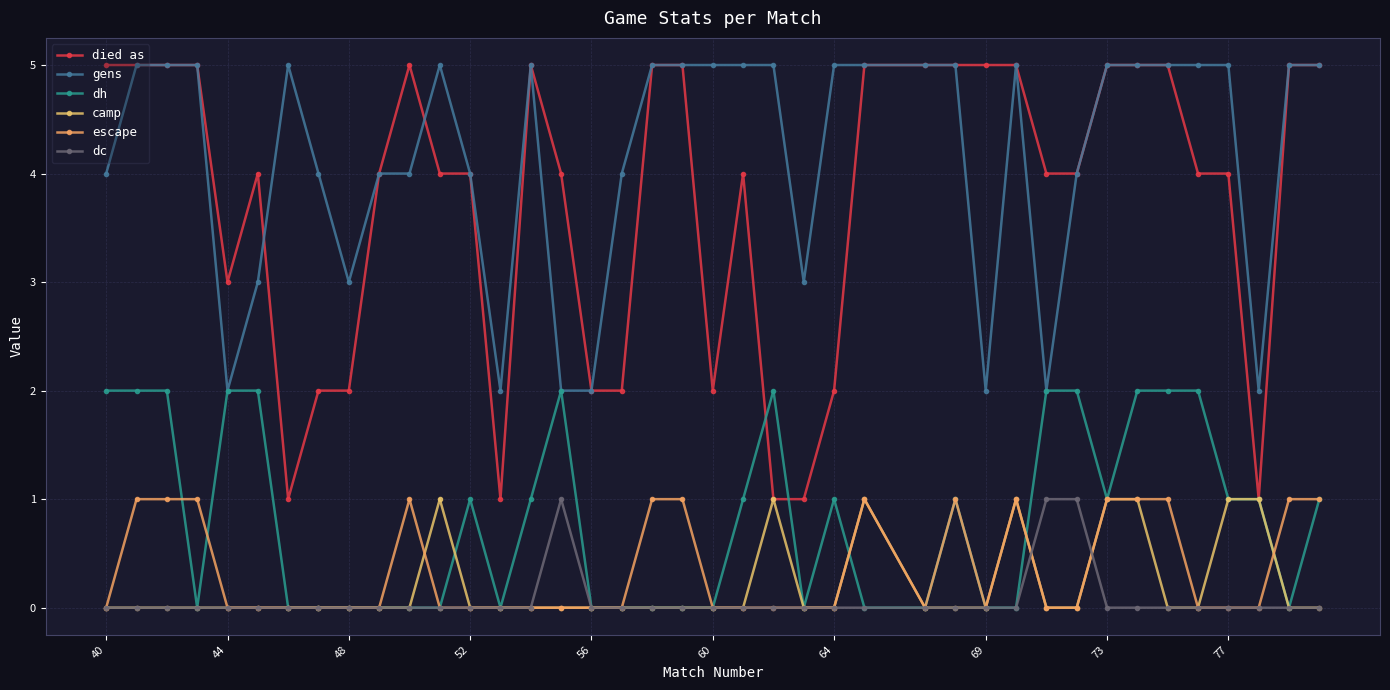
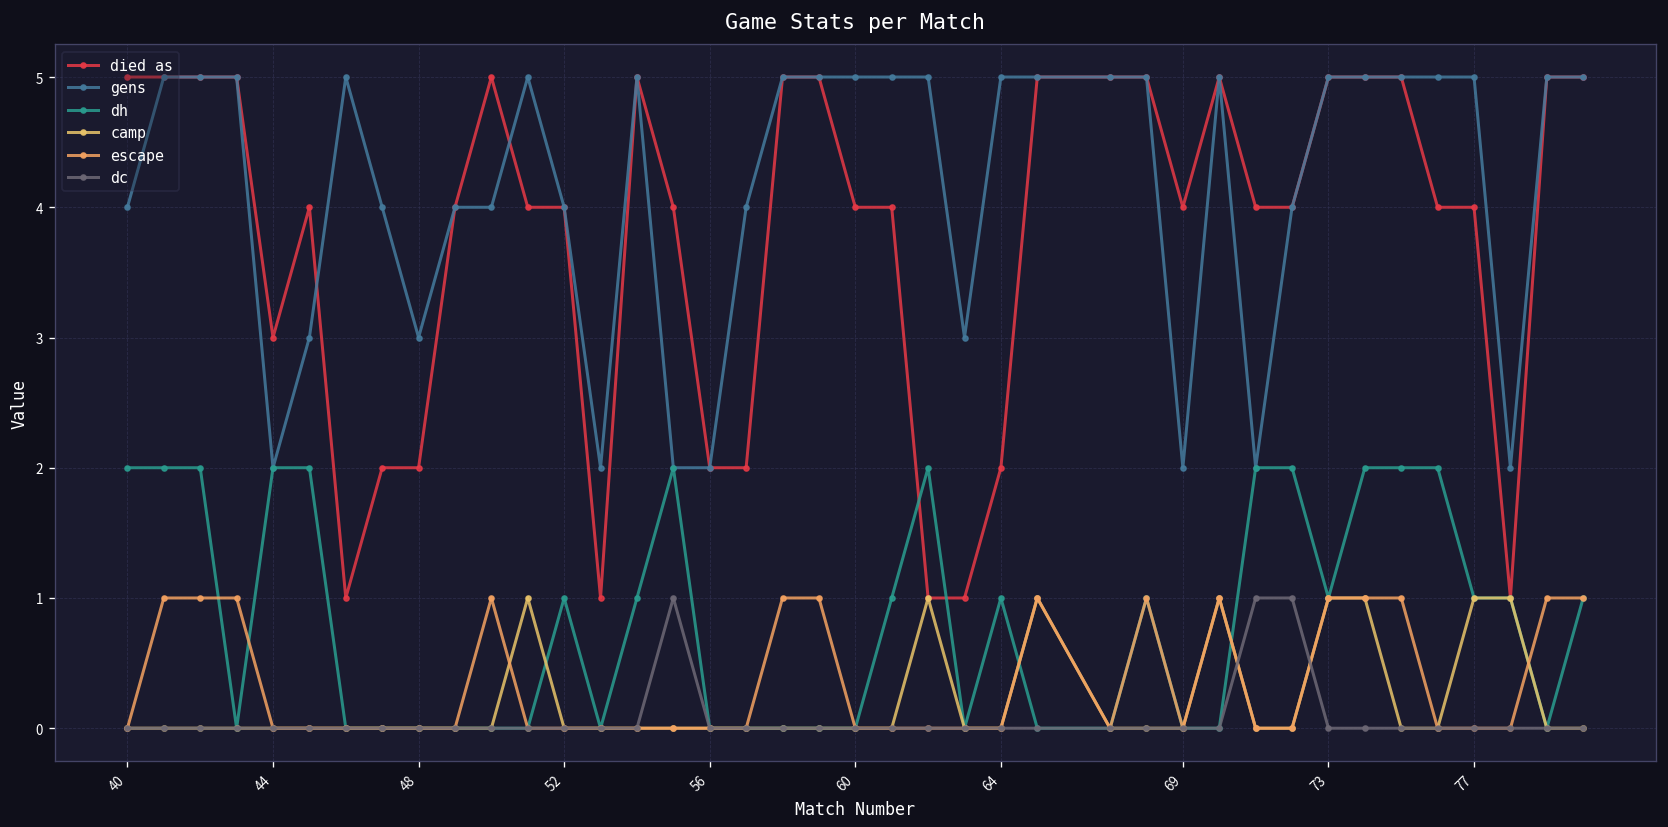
died as, 60: 2 -> 4
died as, 69: 5 -> 4
